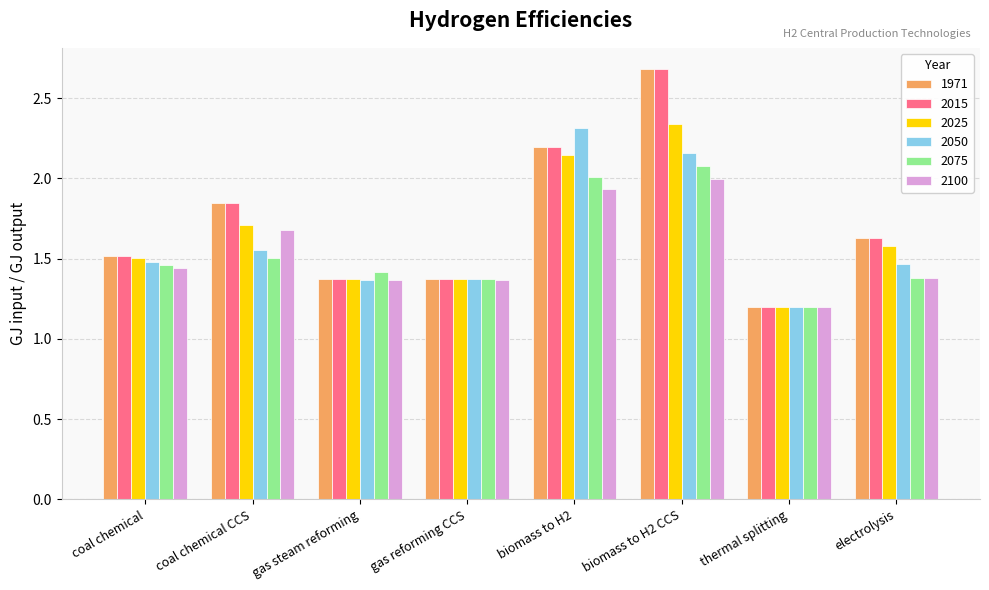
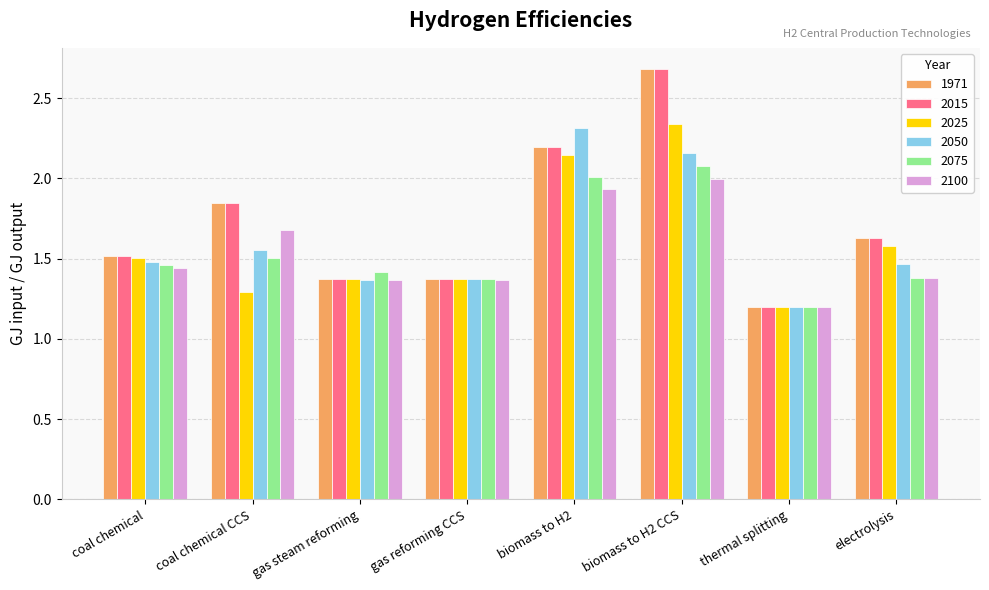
2025, coal chemical CCS: 1.71 -> 1.29
